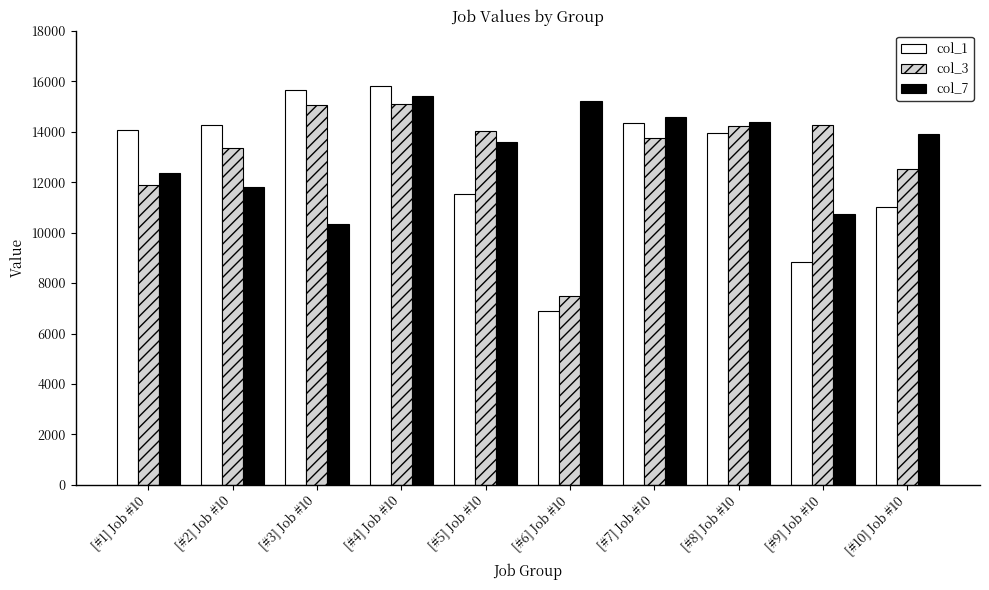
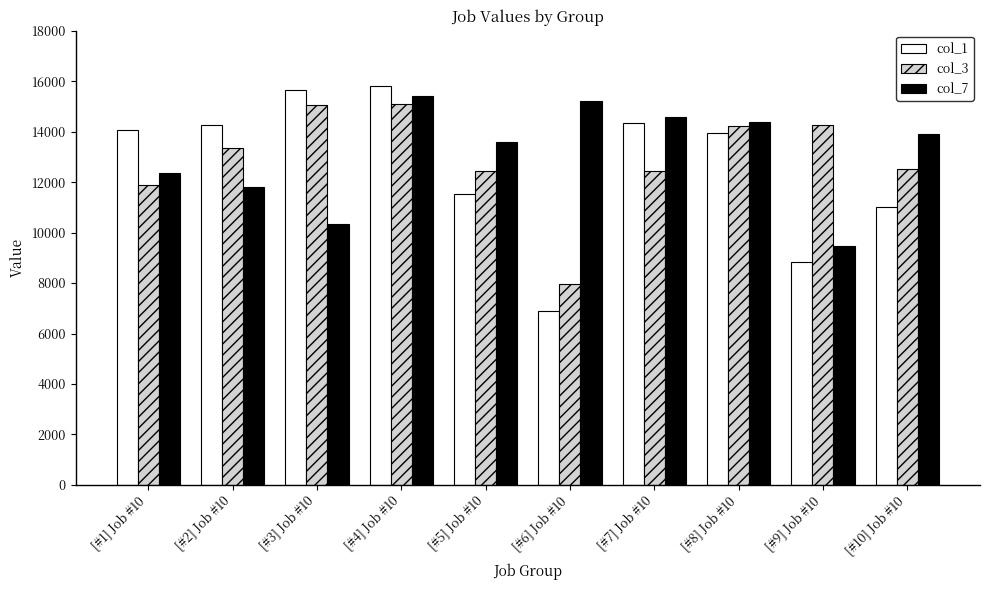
col_3, [#5] Job #10: 14000 -> 12400
col_3, [#6] Job #10: 7500 -> 8000
col_3, [#7] Job #10: 13800 -> 12500
col_7, [#9] Job #10: 10700 -> 9500
